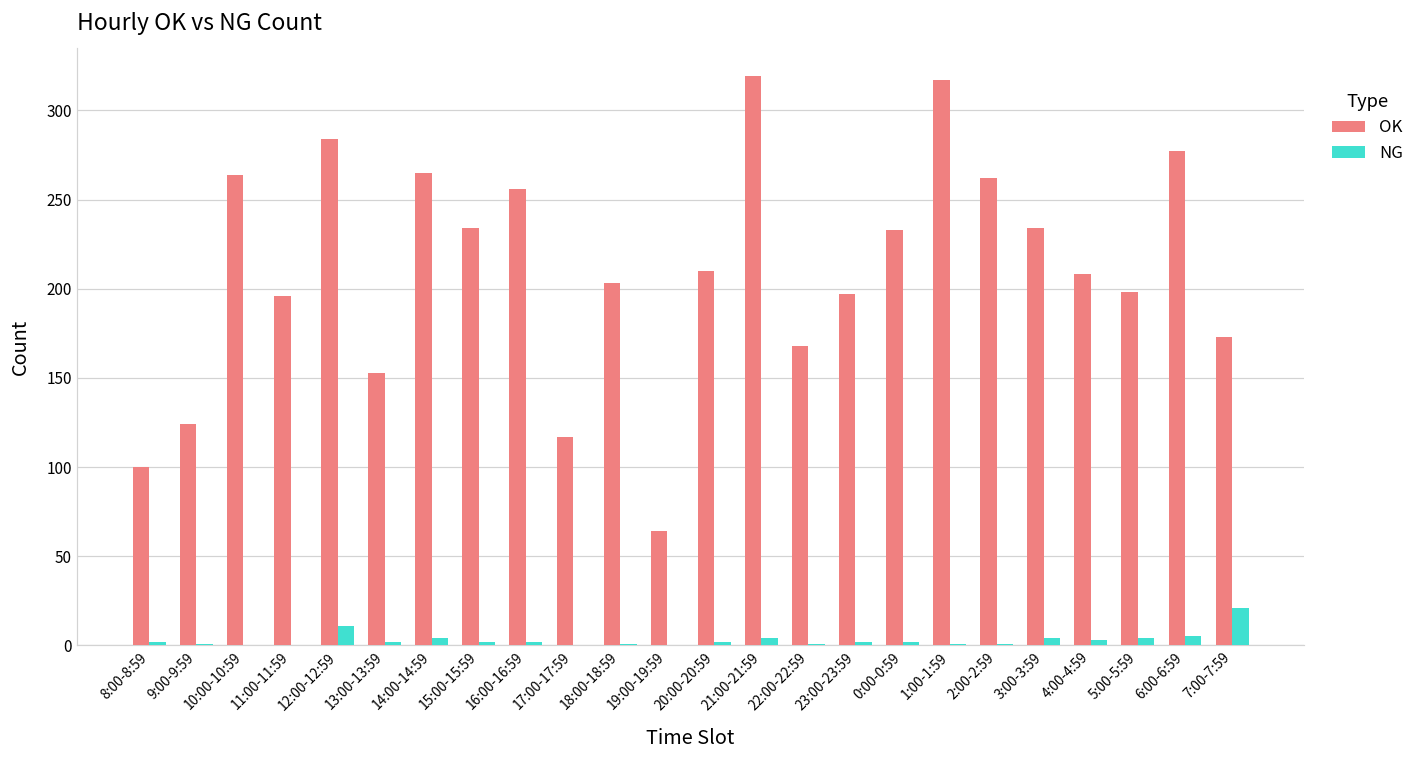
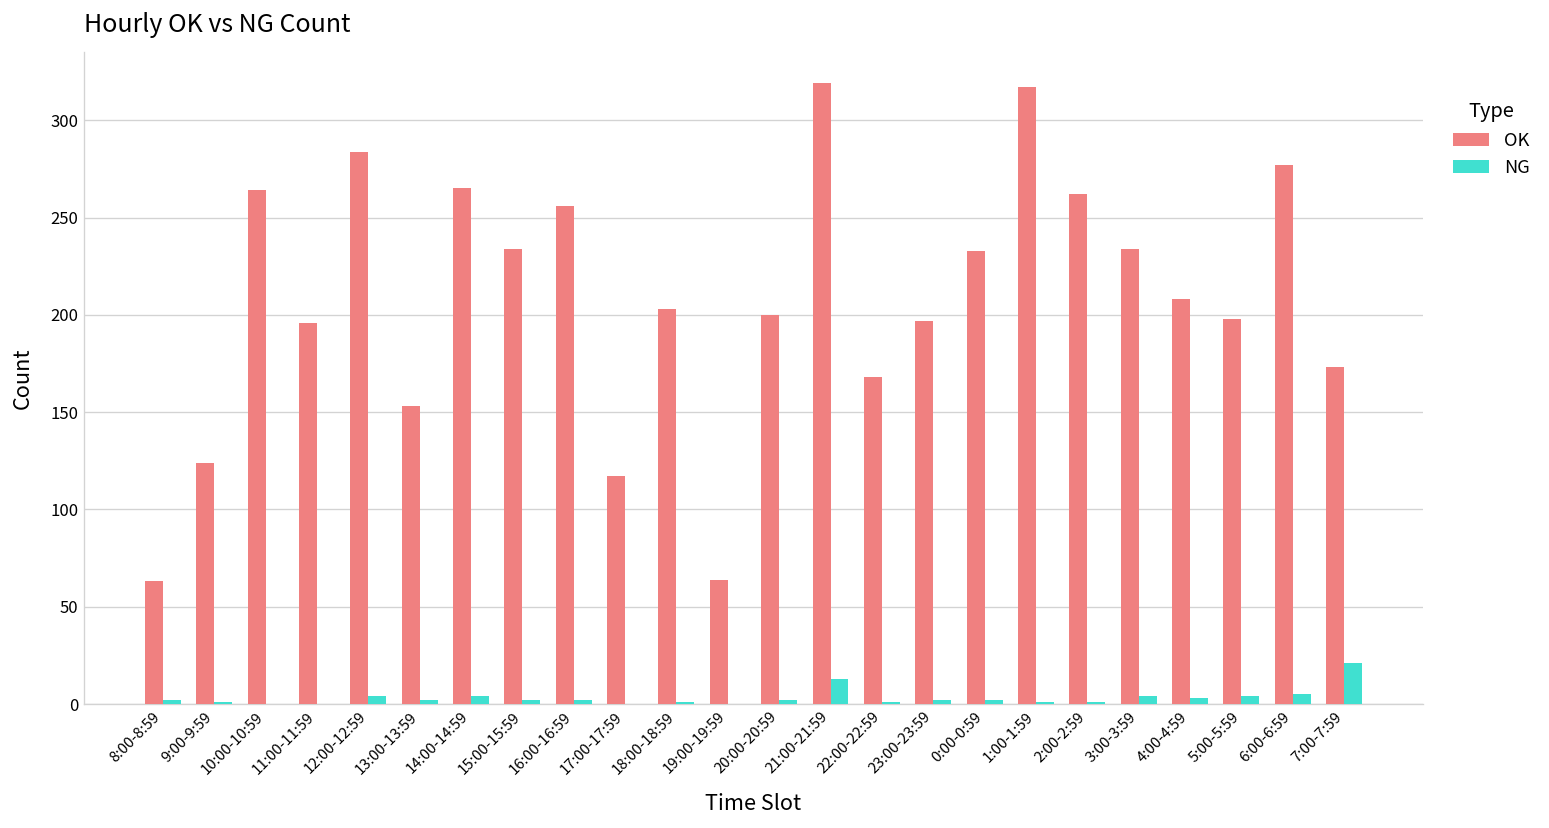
OK, 8:00-8:59: 100 -> 63
NG, 12:00-12:59: 11 -> 4
OK, 20:00-20:59: 210 -> 200
NG, 21:00-21:59: 4 -> 13
